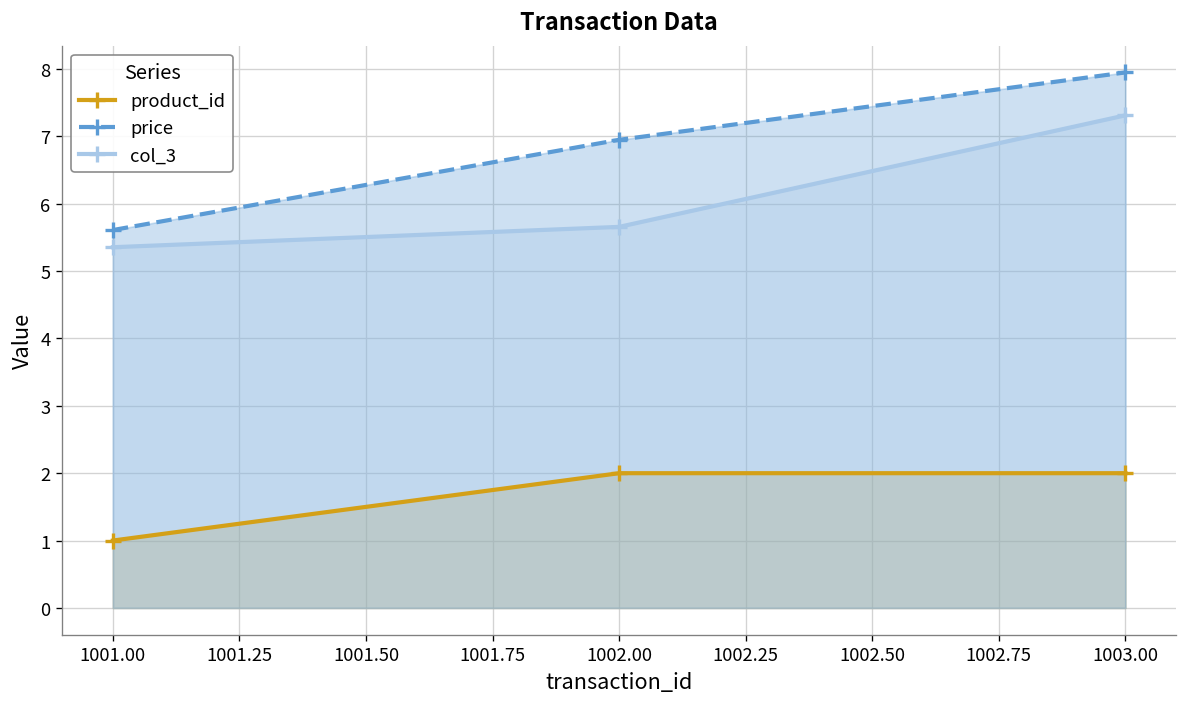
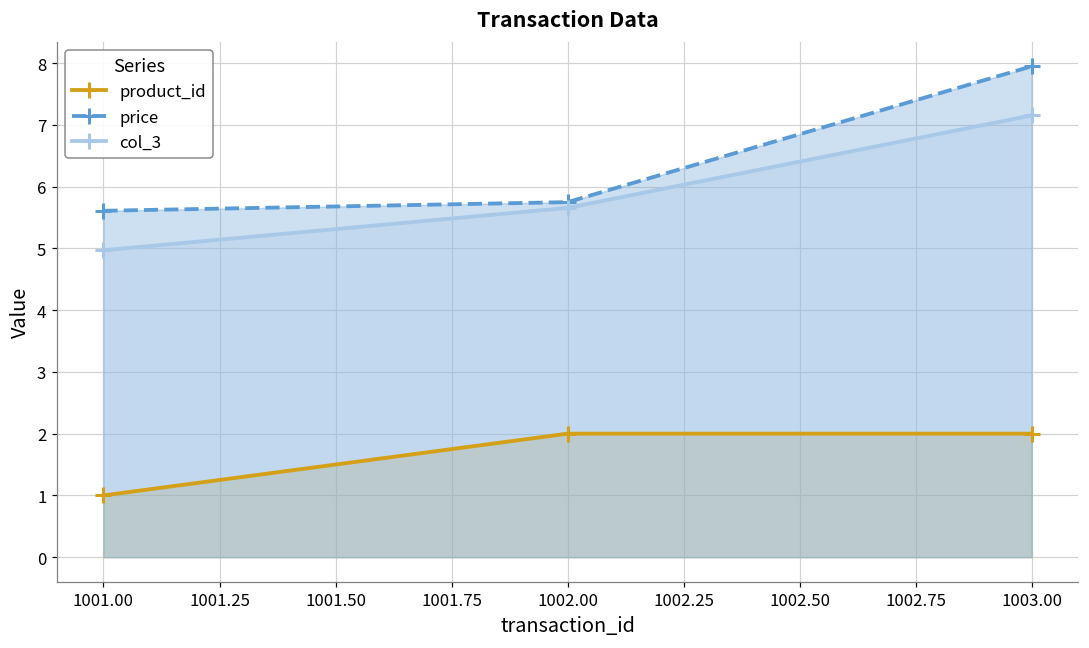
col_3, 1001.00: 5.4 -> 5.0
price, 1002.00: 7.0 -> 5.8
col_3, 1003.00: 7.3 -> 7.2
